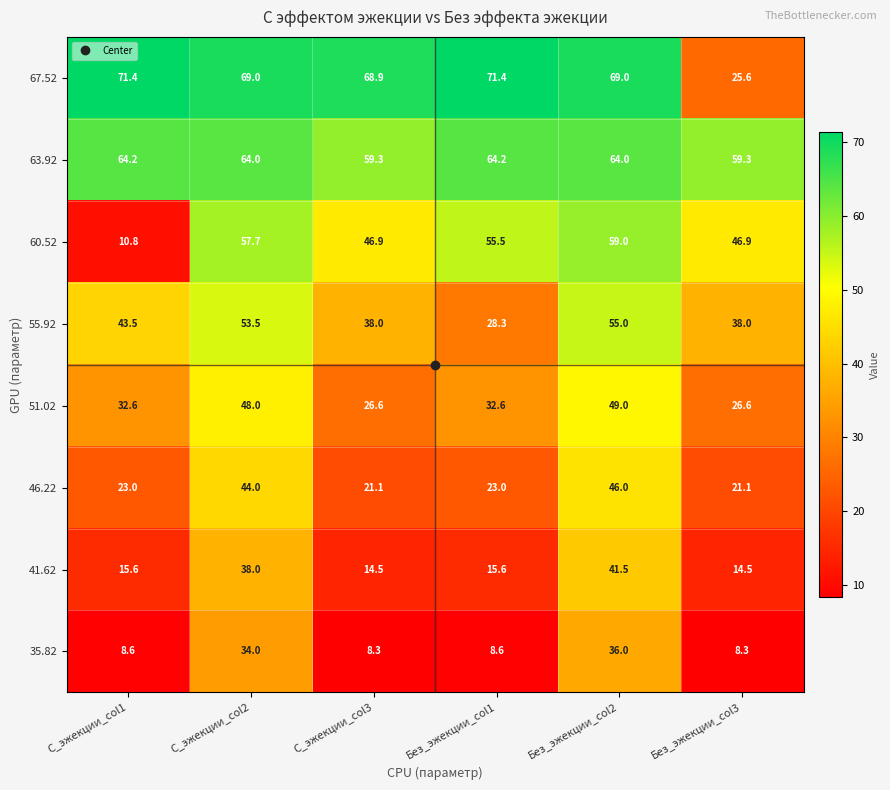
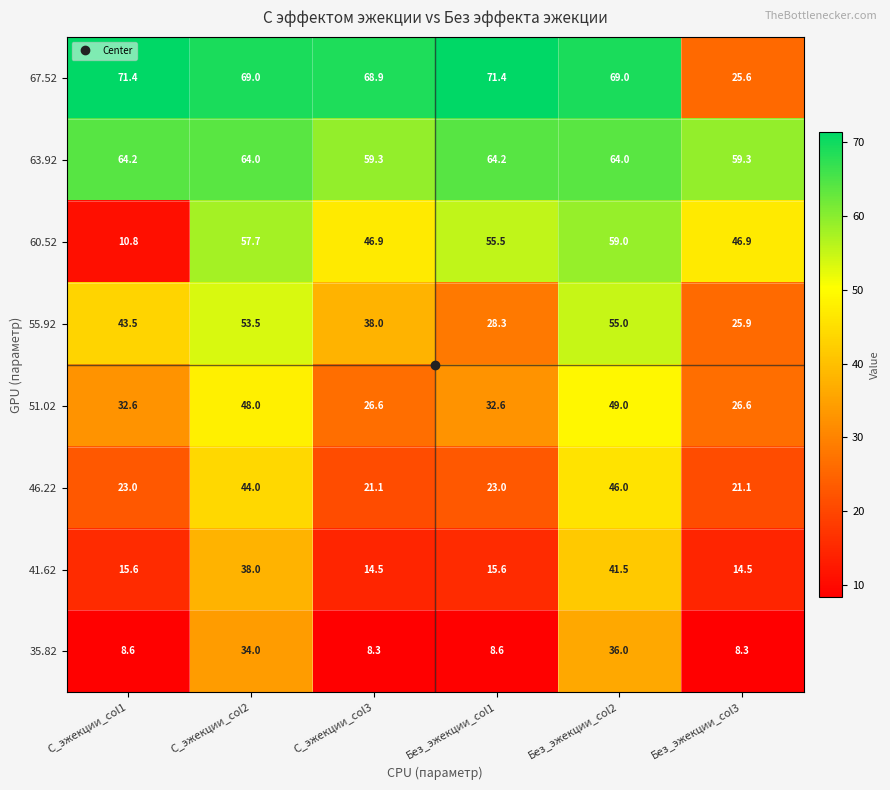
55.92, Без_эжекции_col3: 38.0 -> 25.9
